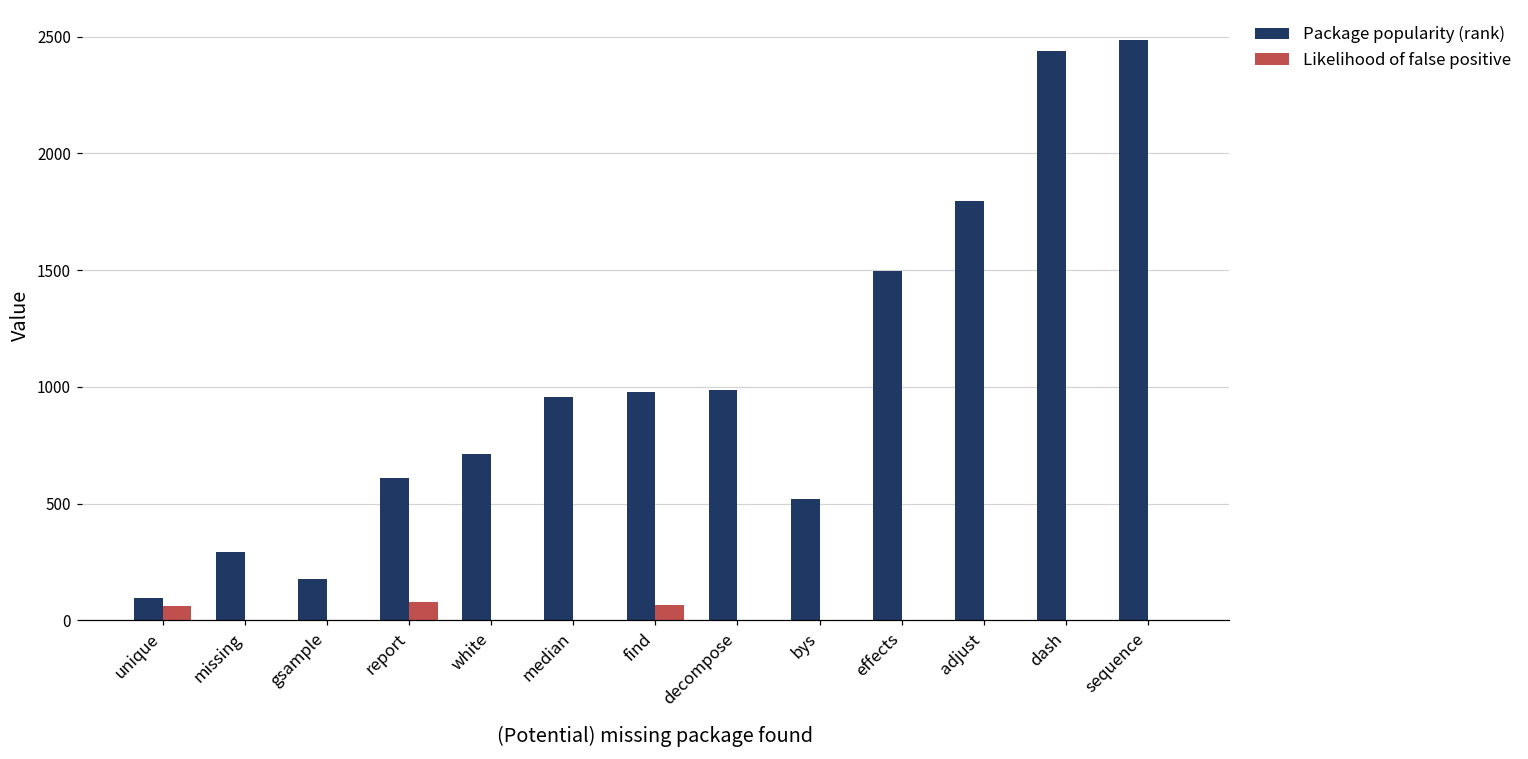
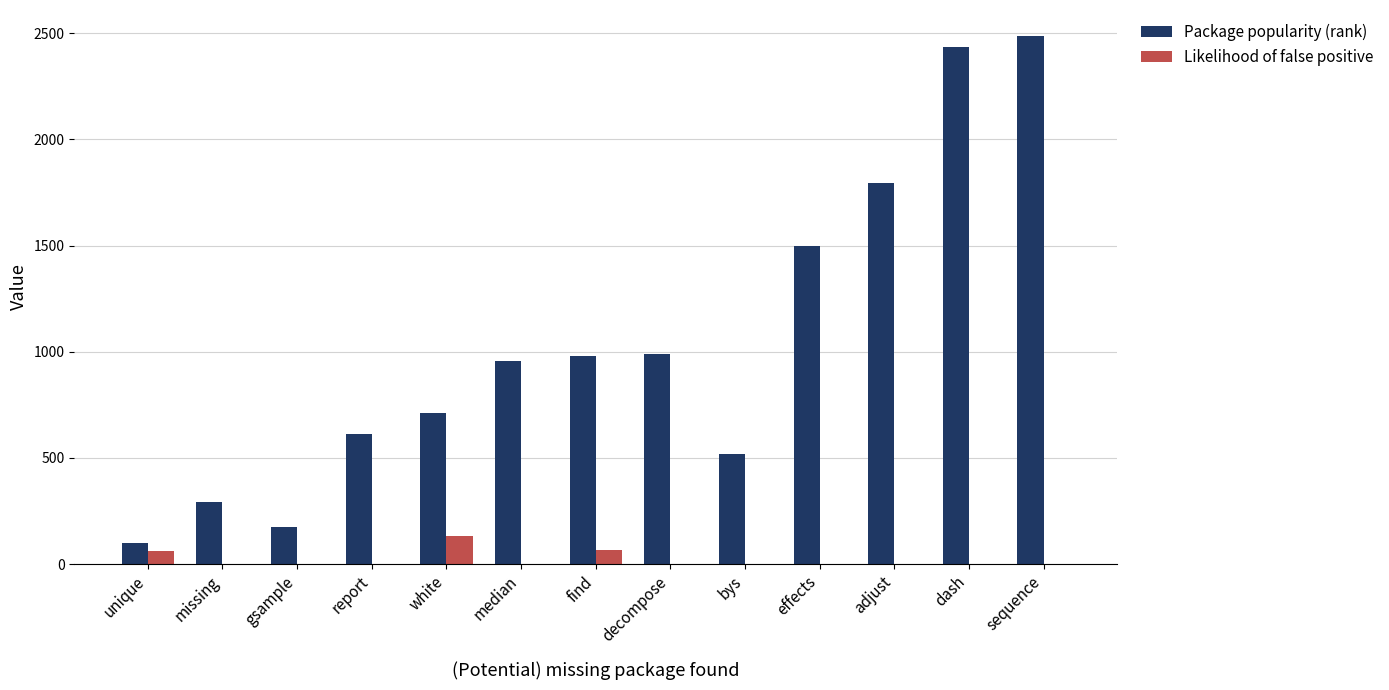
Likelihood of false positive, report: 80 -> 0
Likelihood of false positive, white: 0 -> 130
